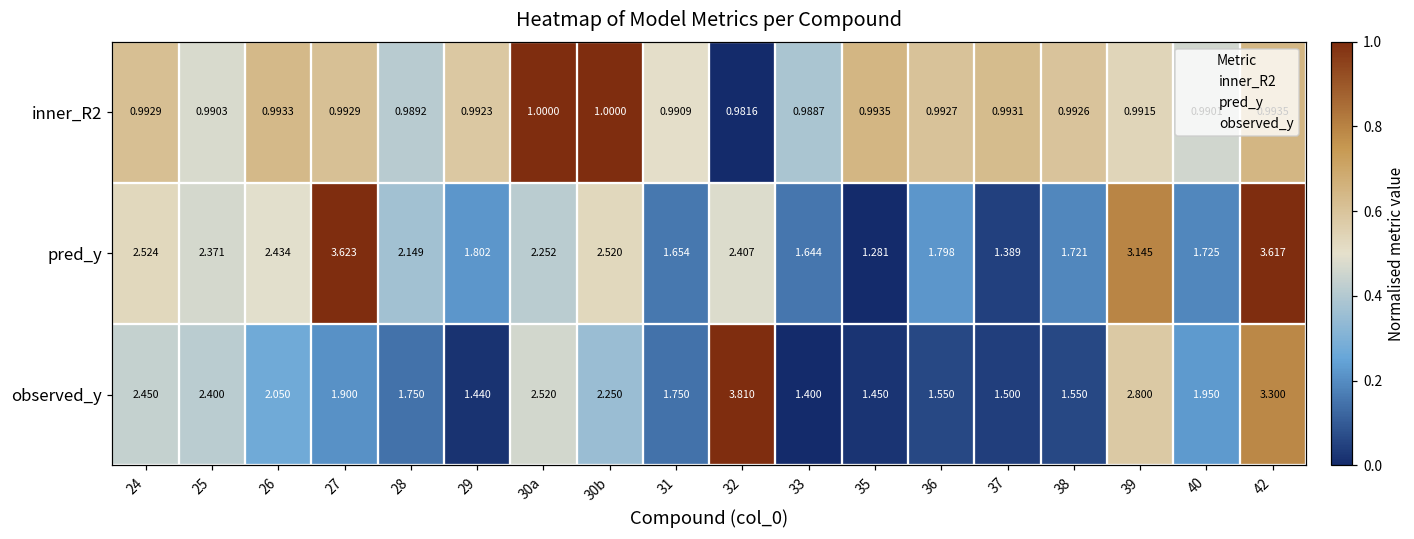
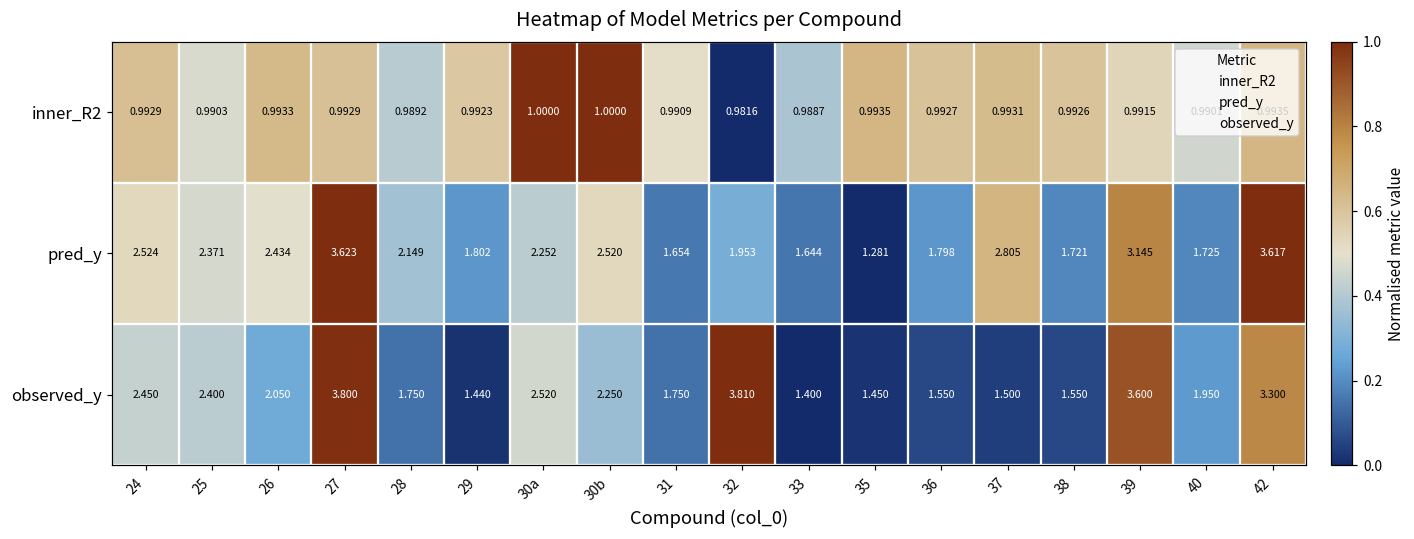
pred_y, 32: 2.407 -> 1.953
pred_y, 37: 1.389 -> 2.805
observed_y, 27: 1.900 -> 3.800
observed_y, 39: 2.800 -> 3.600
